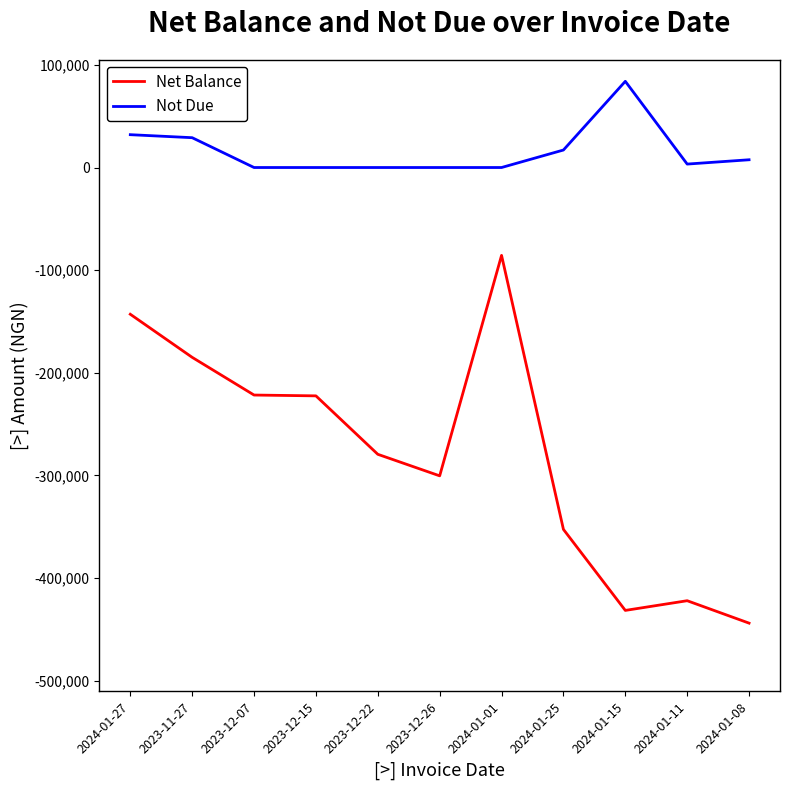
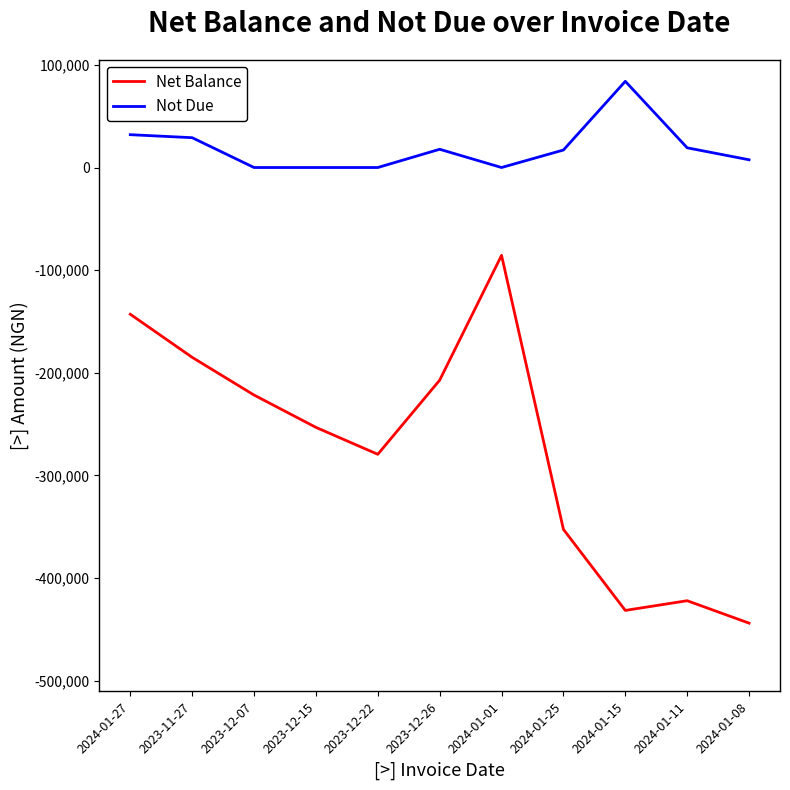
Net Balance, 2023-12-15: -223,000 -> -253,000
Net Balance, 2023-12-26: -301,000 -> -207,000
Not Due, 2023-12-26: 0 -> 18,000
Not Due, 2024-01-11: 3,000 -> 19,000
